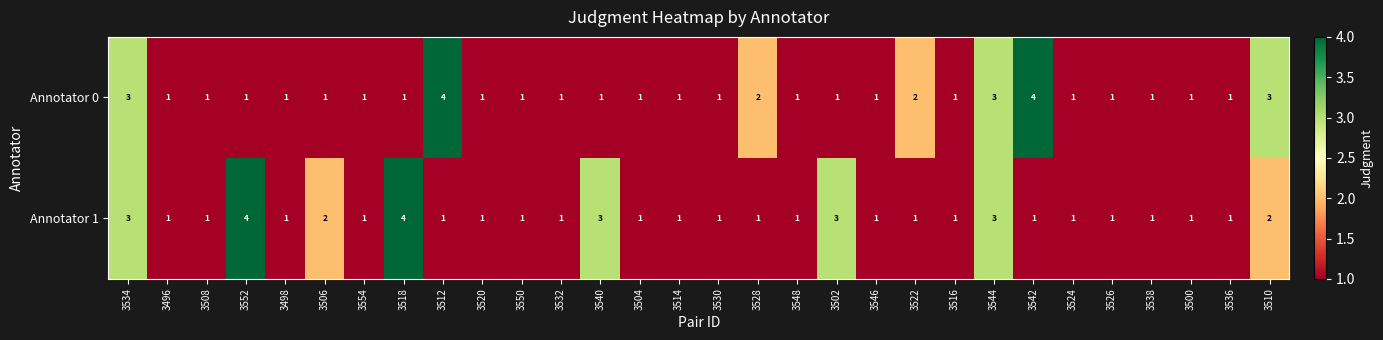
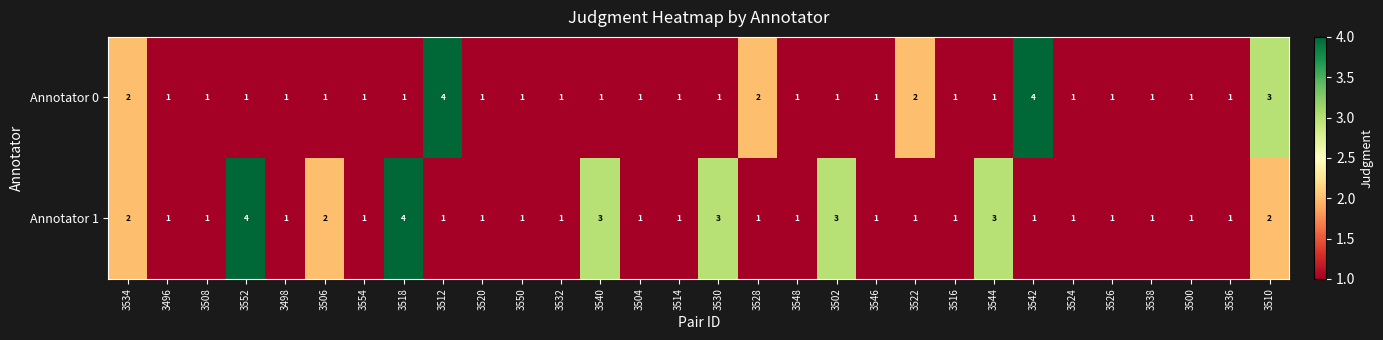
Annotator 0, 3534: 3 -> 2
Annotator 0, 3544: 3 -> 1
Annotator 1, 3534: 3 -> 2
Annotator 1, 3530: 1 -> 3
